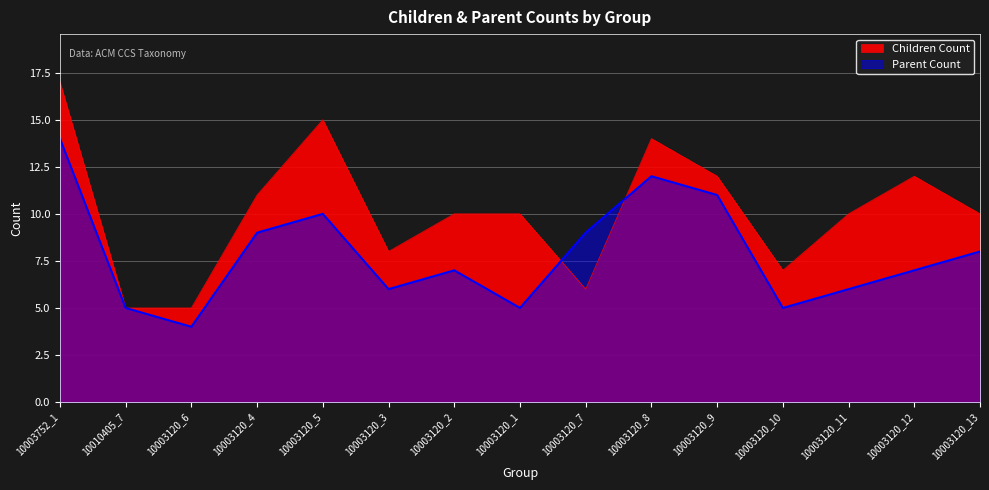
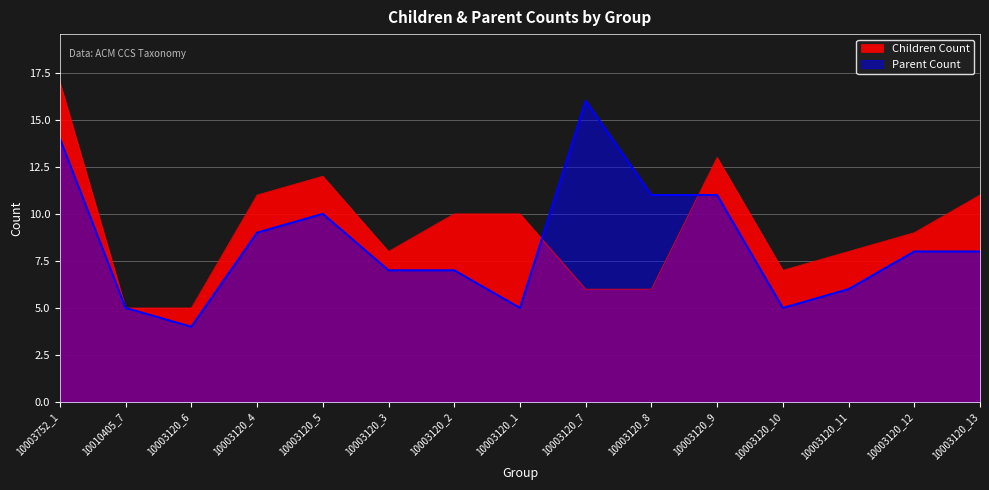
Children Count, 10003120_5: 15 -> 12
Parent Count, 10003120_3: 6 -> 7
Parent Count, 10003120_7: 9 -> 16
Children Count, 10003120_8: 14 -> 6
Parent Count, 10003120_8: 12 -> 11
Children Count, 10003120_9: 12 -> 13
Children Count, 10003120_11: 10 -> 8
Children Count, 10003120_12: 12 -> 9
Parent Count, 10003120_12: 7 -> 8
Children Count, 10003120_13: 10 -> 11
